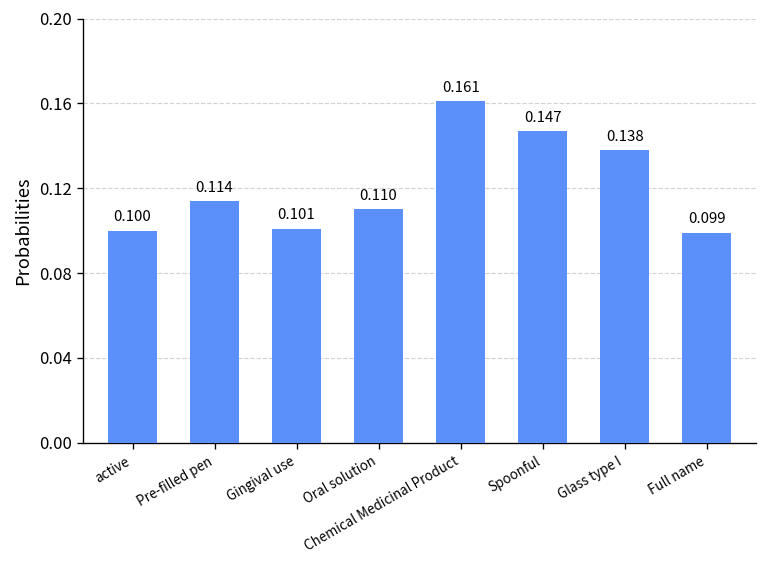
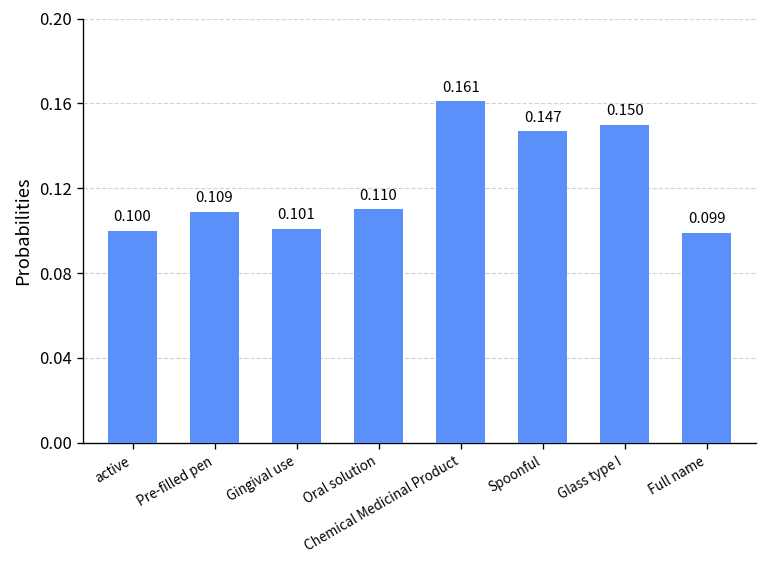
Pre-filled pen: 0.114 -> 0.109
Glass type I: 0.138 -> 0.150
